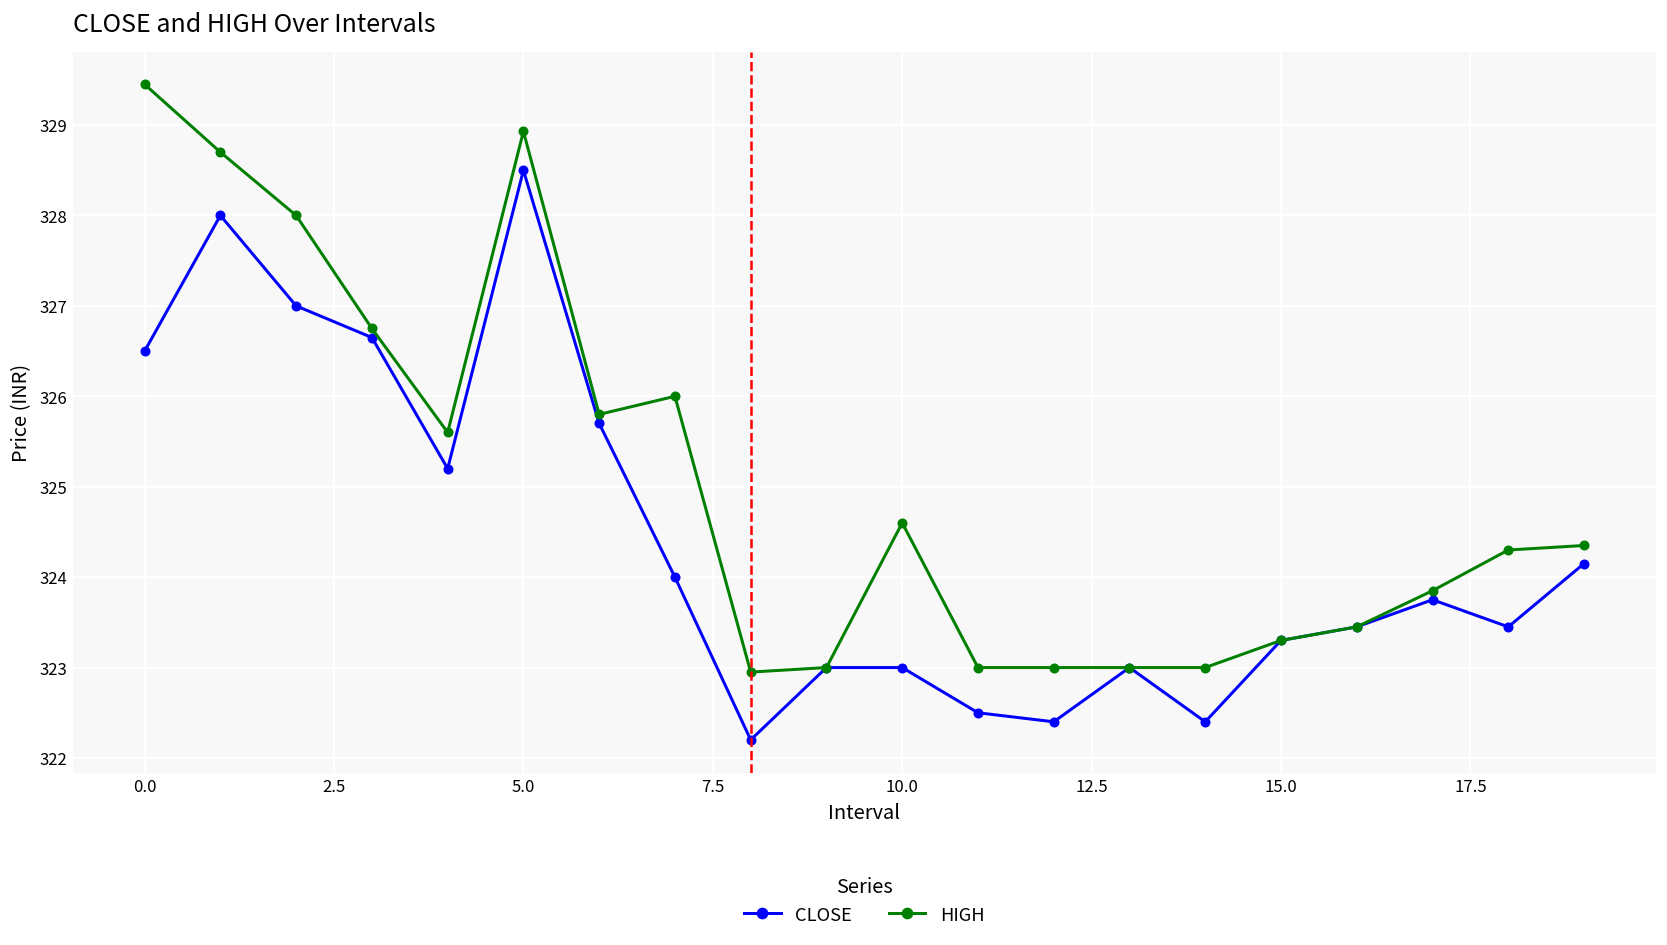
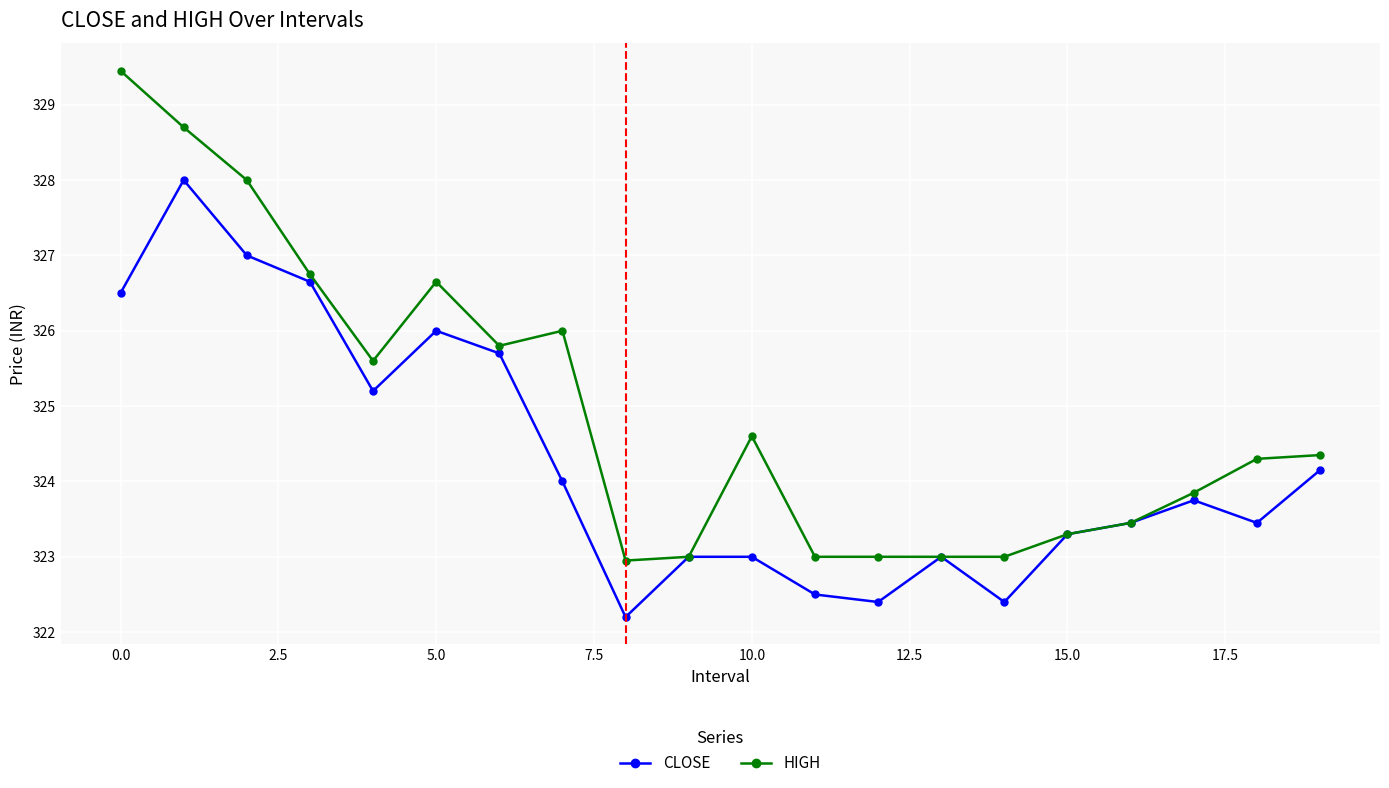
CLOSE, 5.0: 328.5 -> 326.0
HIGH, 5.0: 328.9 -> 326.7
